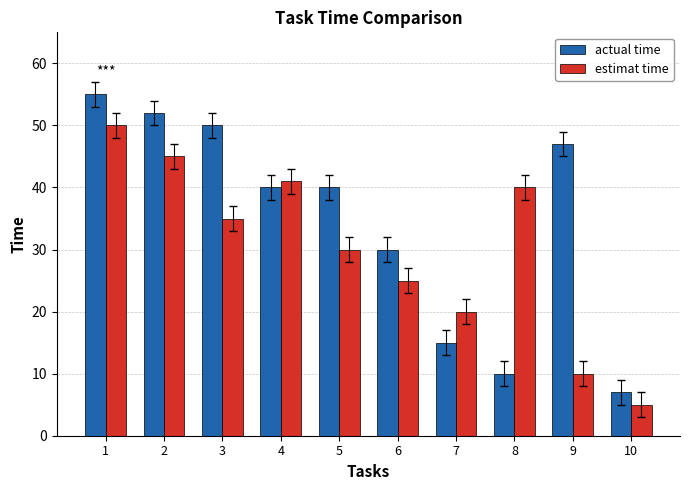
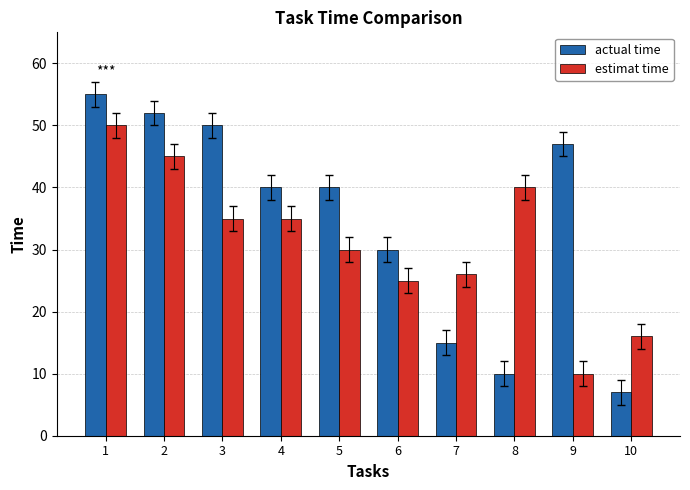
estimat time, 4: 41 -> 35
estimat time, 7: 20 -> 26
estimat time, 10: 5 -> 16
